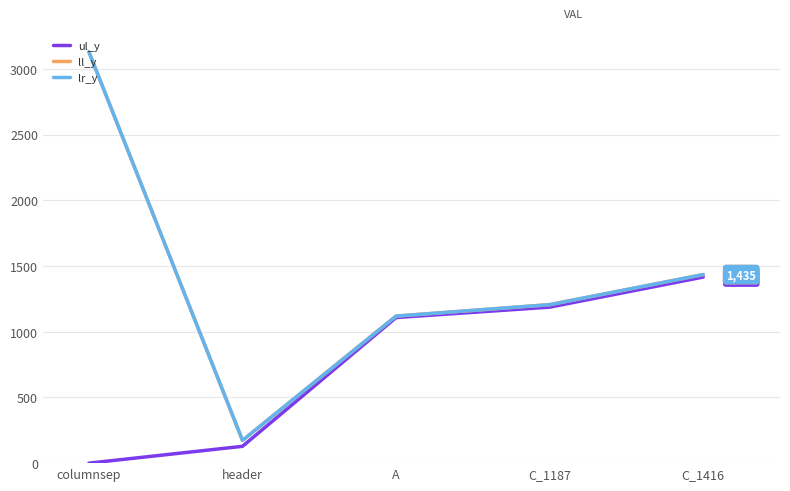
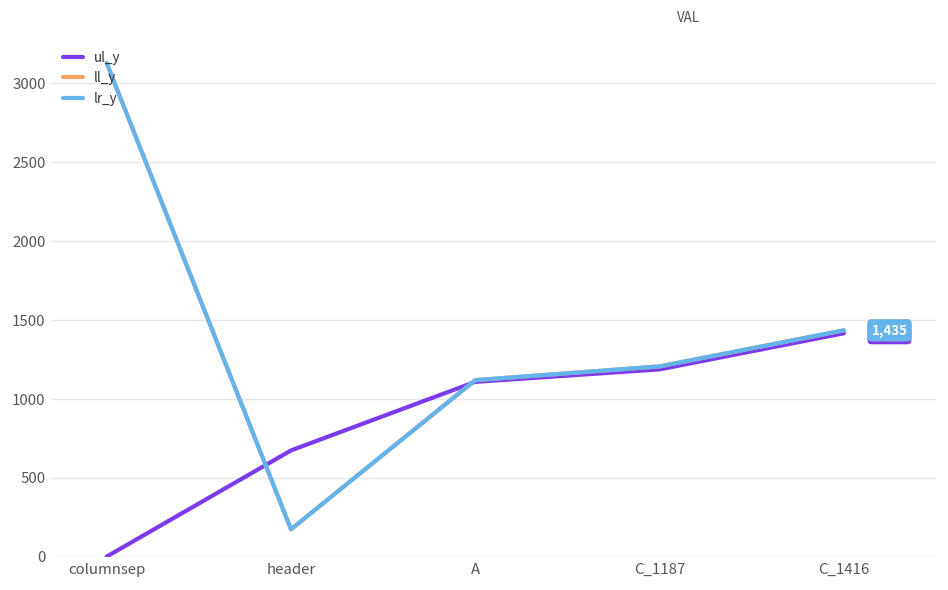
ul_y, header: 130 -> 670
